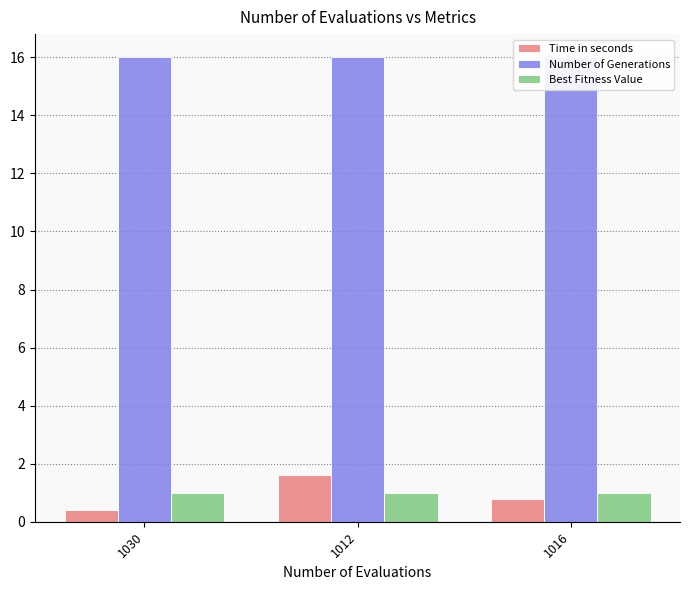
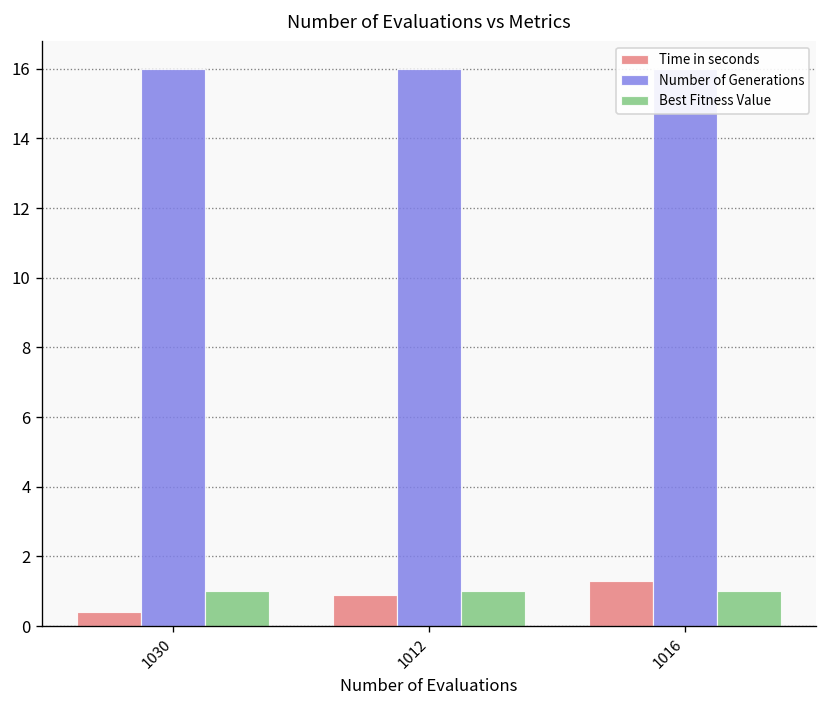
Time in seconds, 1012: 1.6 -> 0.9
Time in seconds, 1016: 0.8 -> 1.3
